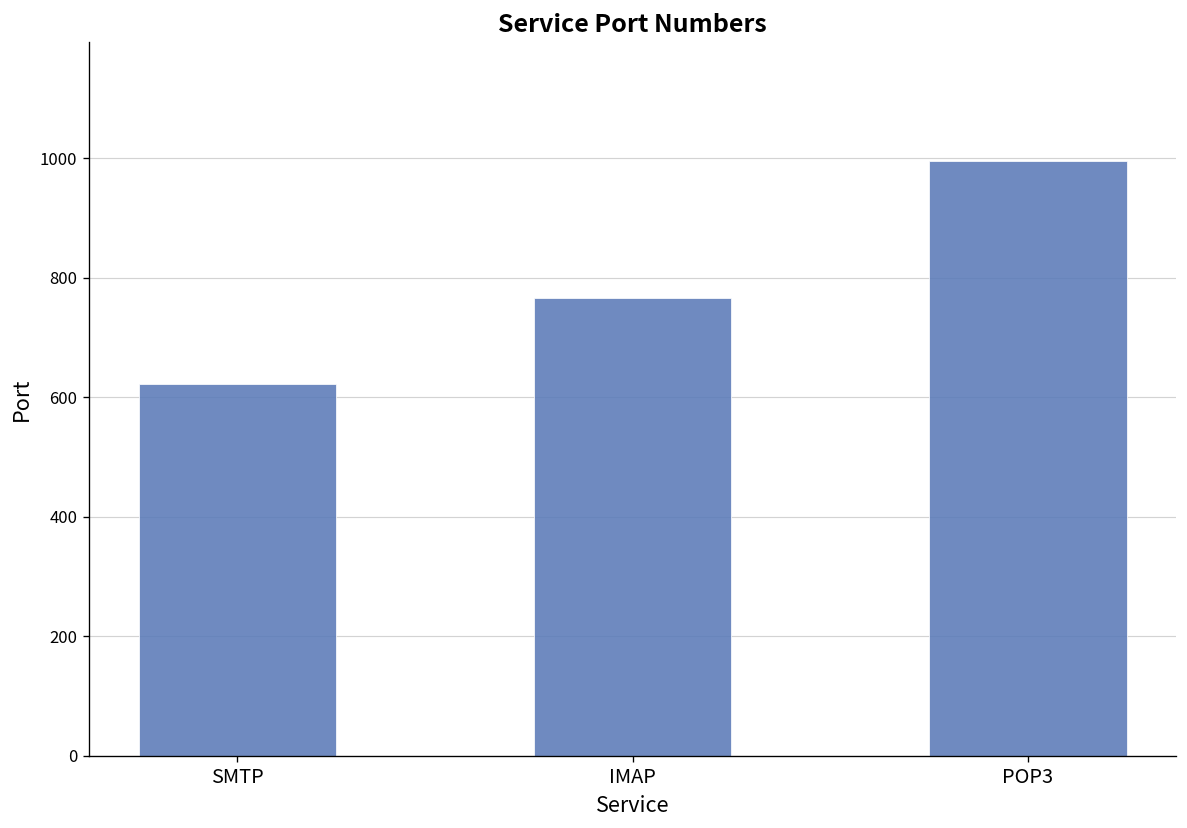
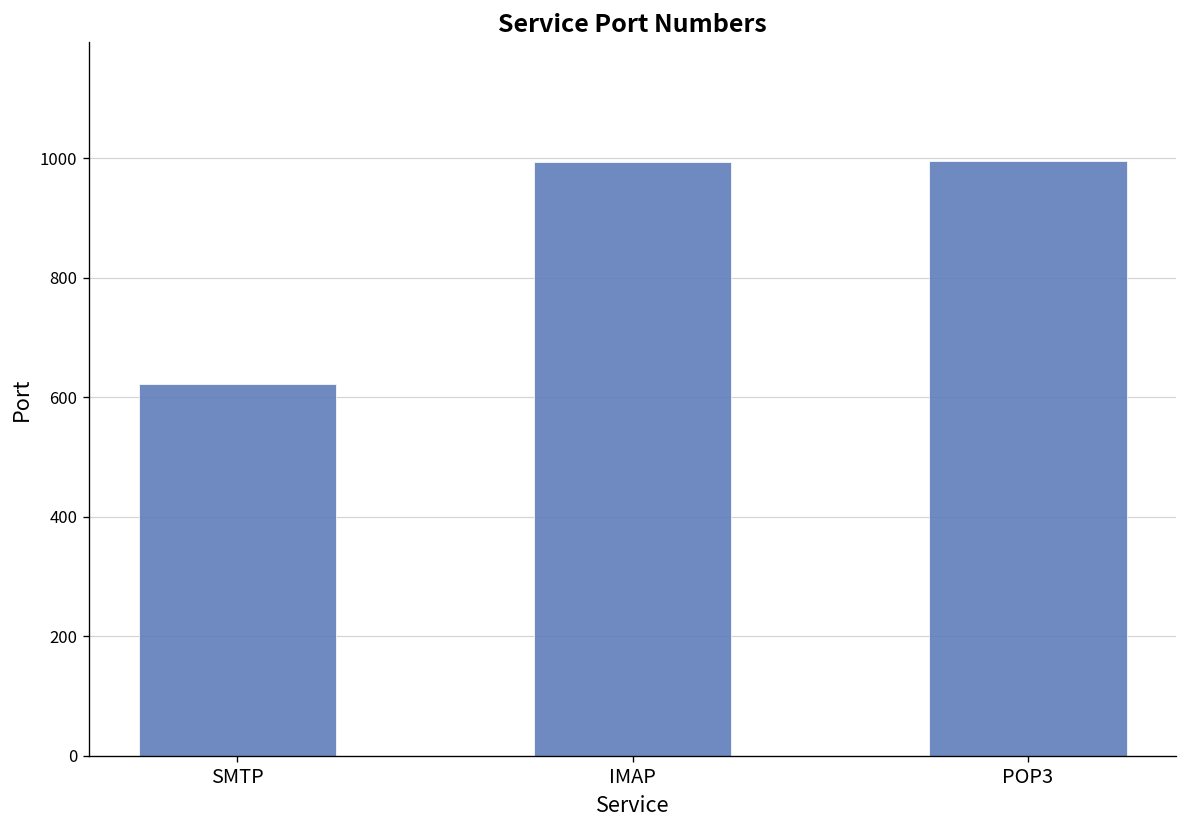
IMAP: 770 -> 990
